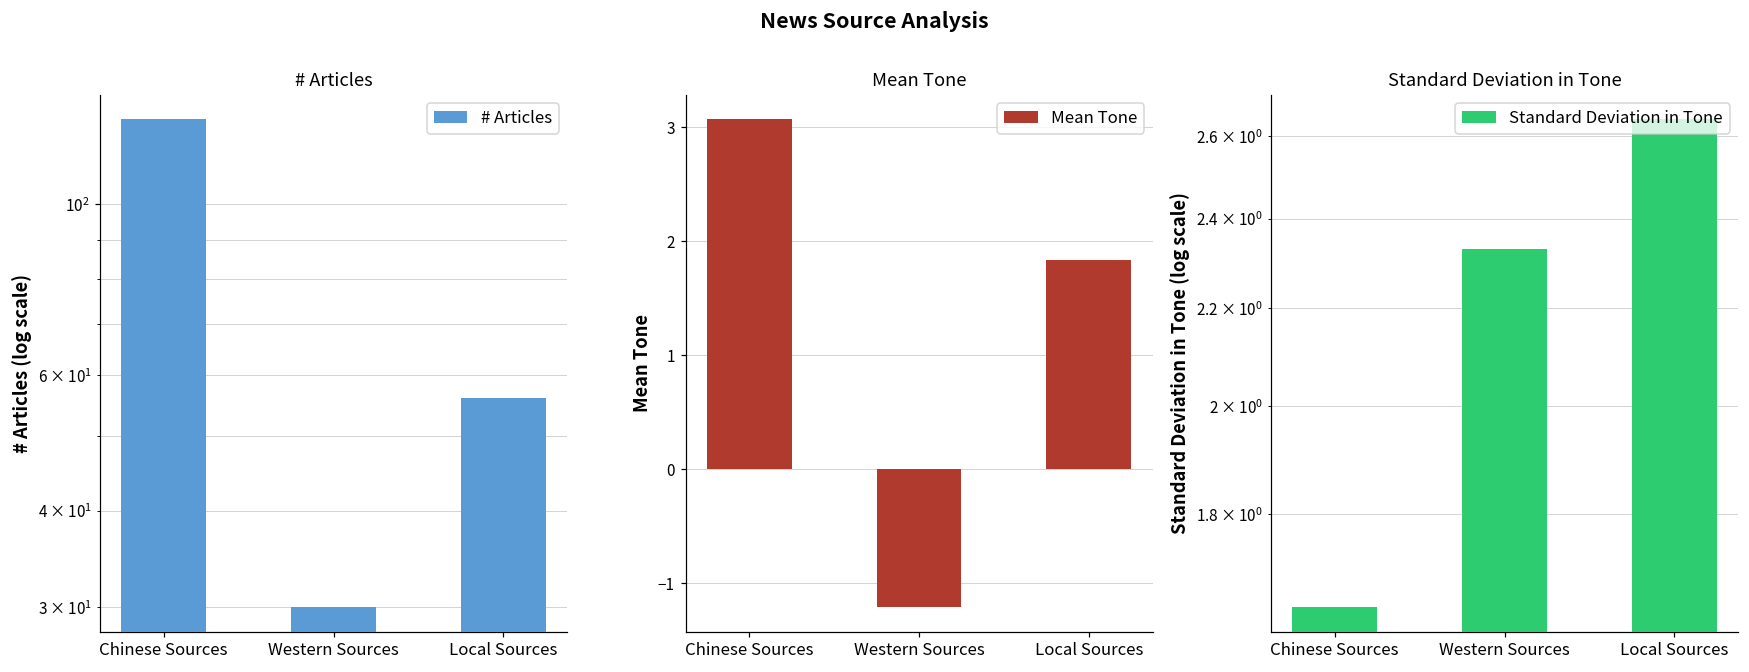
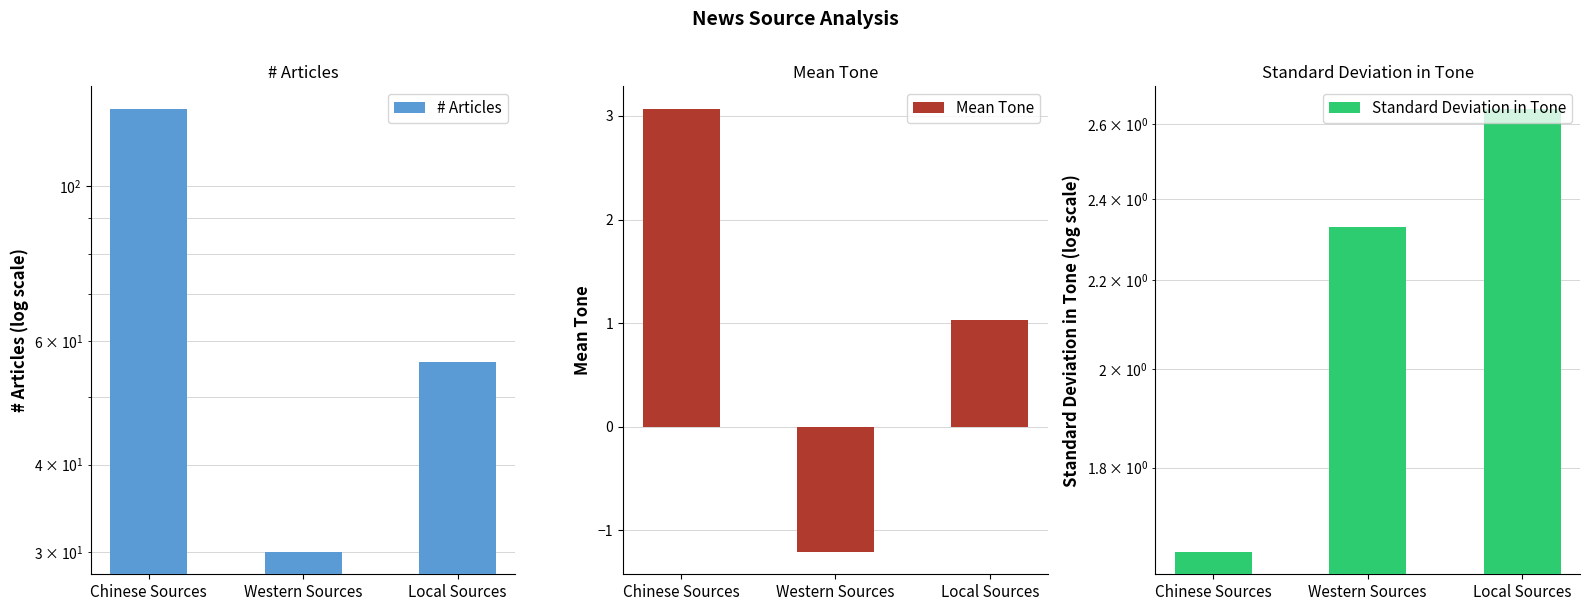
Mean Tone, Local Sources: 1.84 -> 1.03
